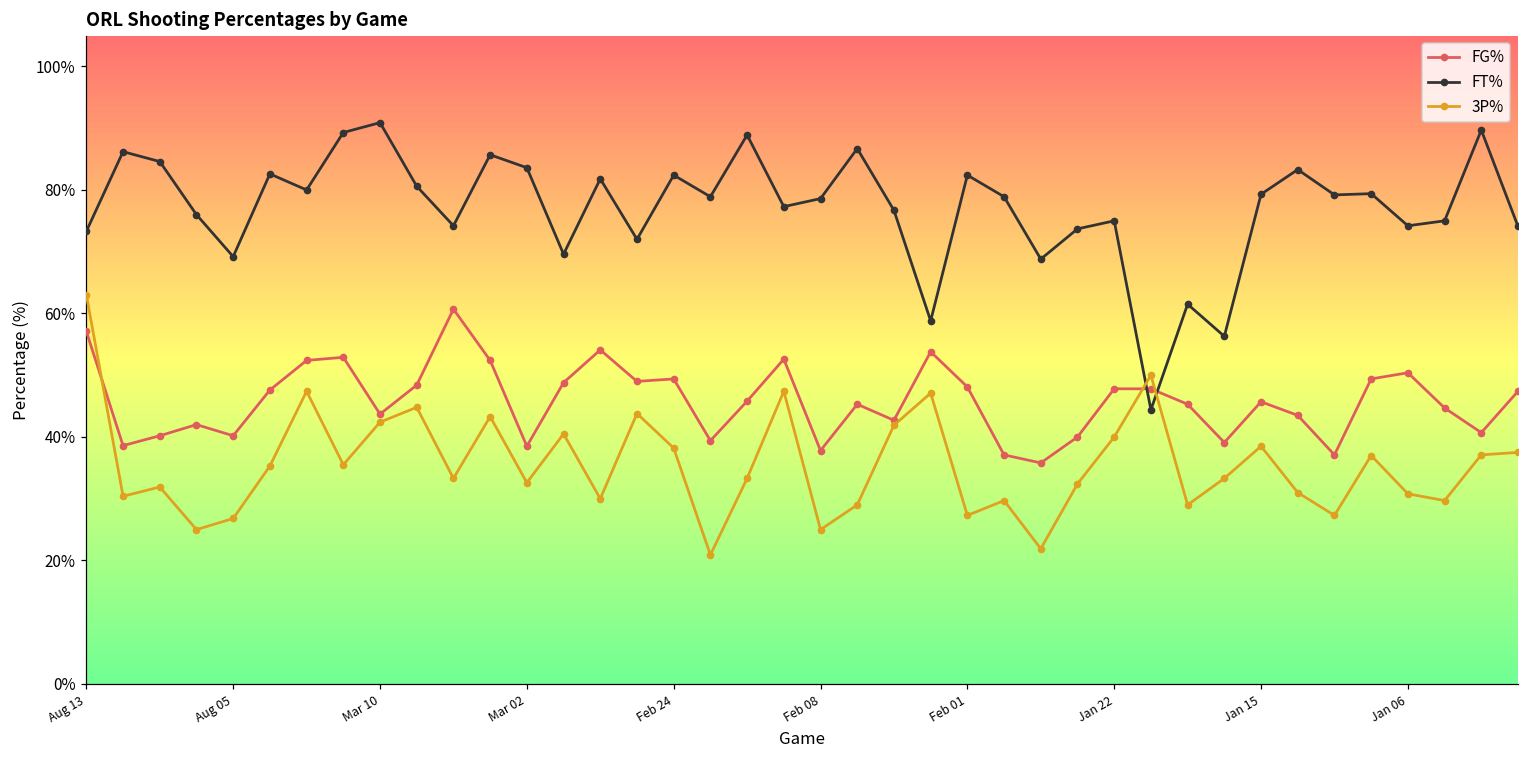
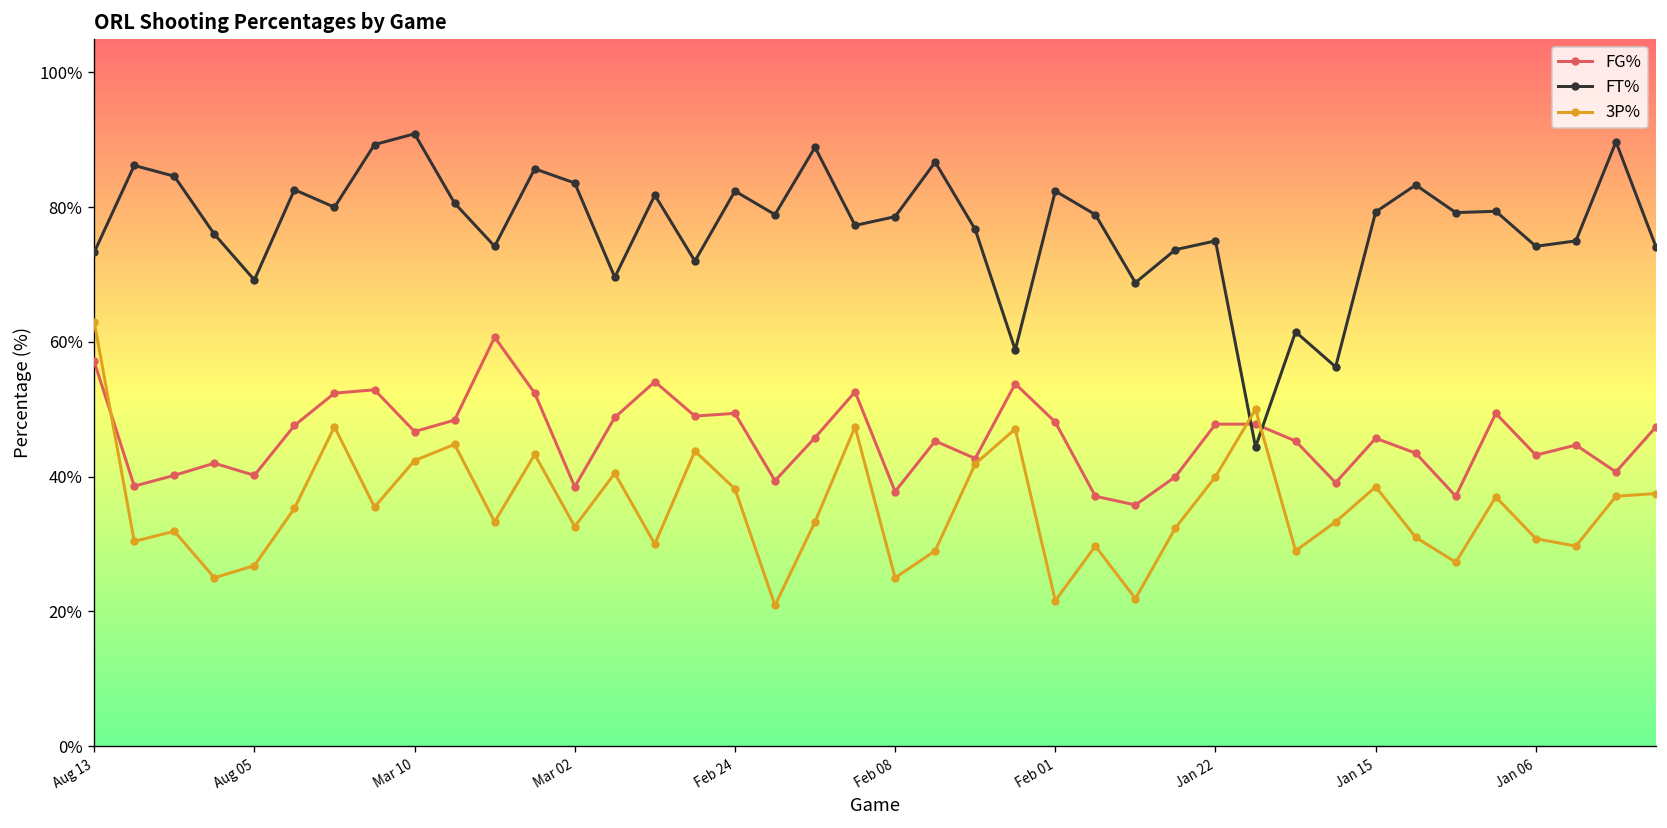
FG%, Mar 10: 44% -> 47%
3P%, Feb 01: 27% -> 22%
FG%, Jan 06: 50% -> 43%
